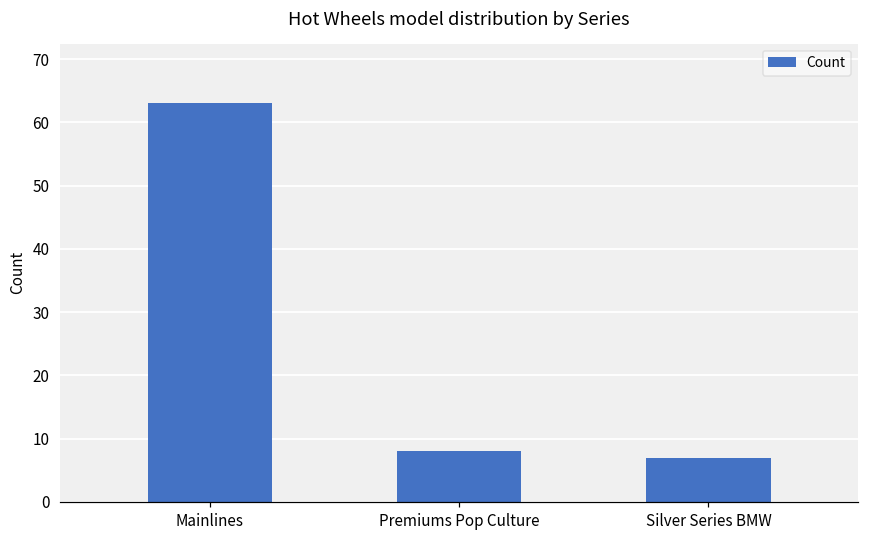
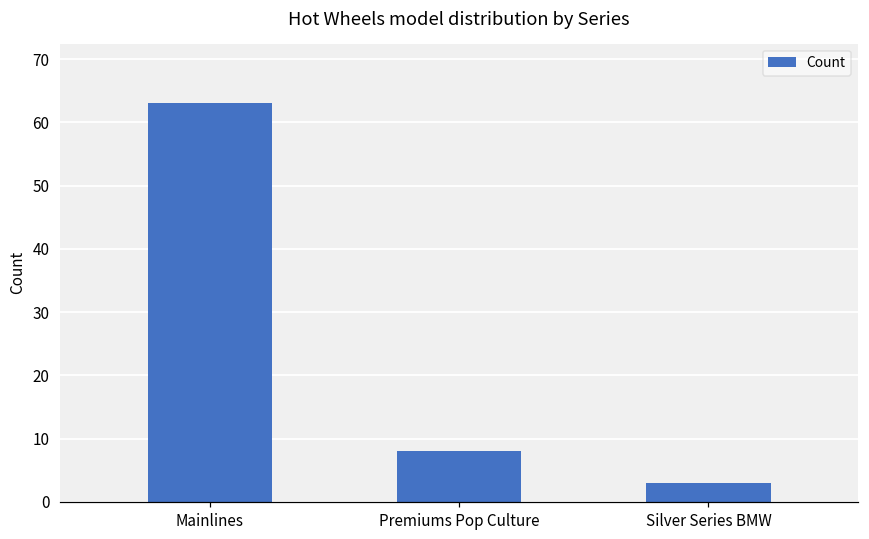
Silver Series BMW: 7 -> 3
